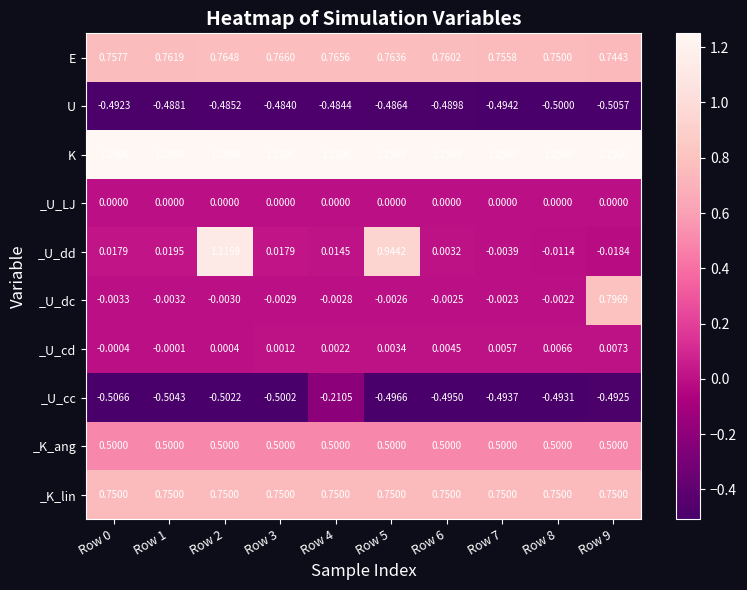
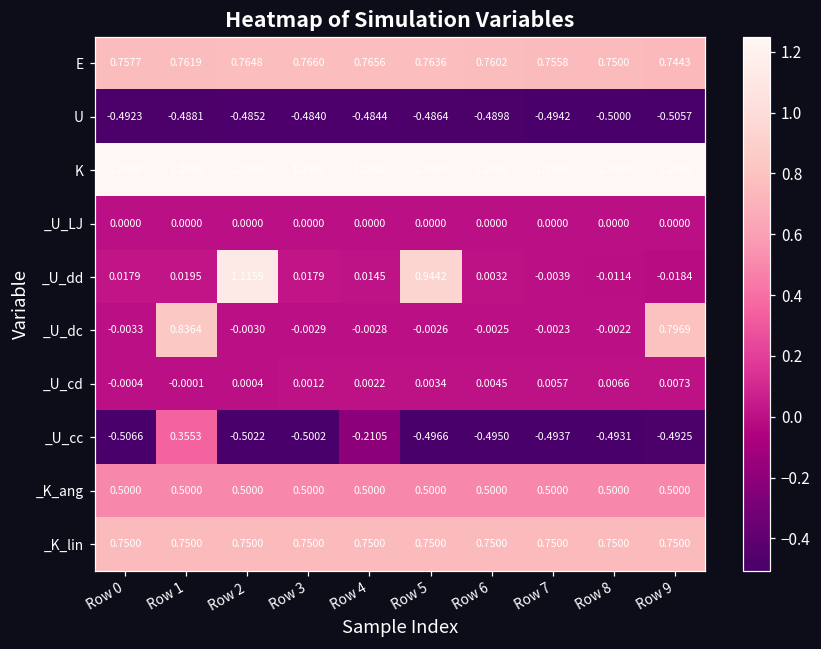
_U_dc, Row 1: -0.0032 -> 0.8364
_U_cc, Row 1: -0.5043 -> 0.3553
